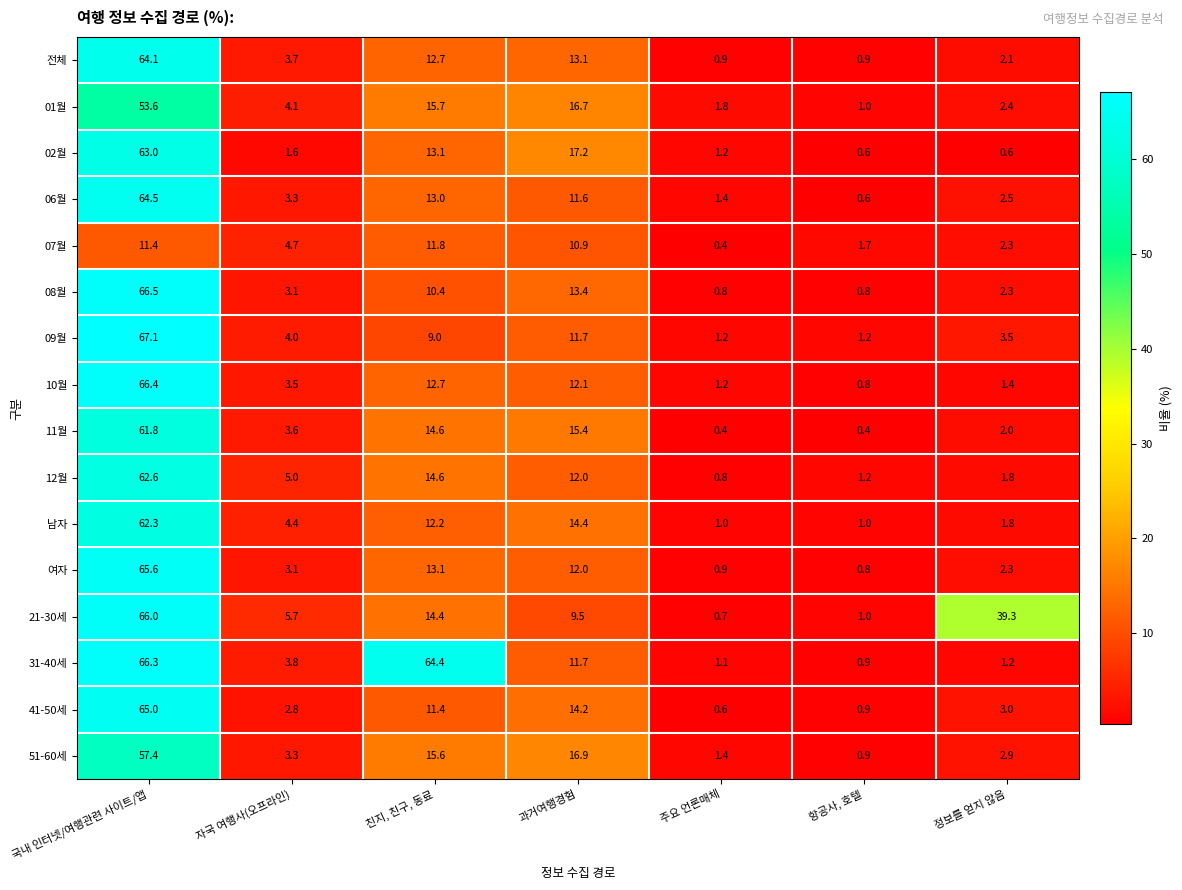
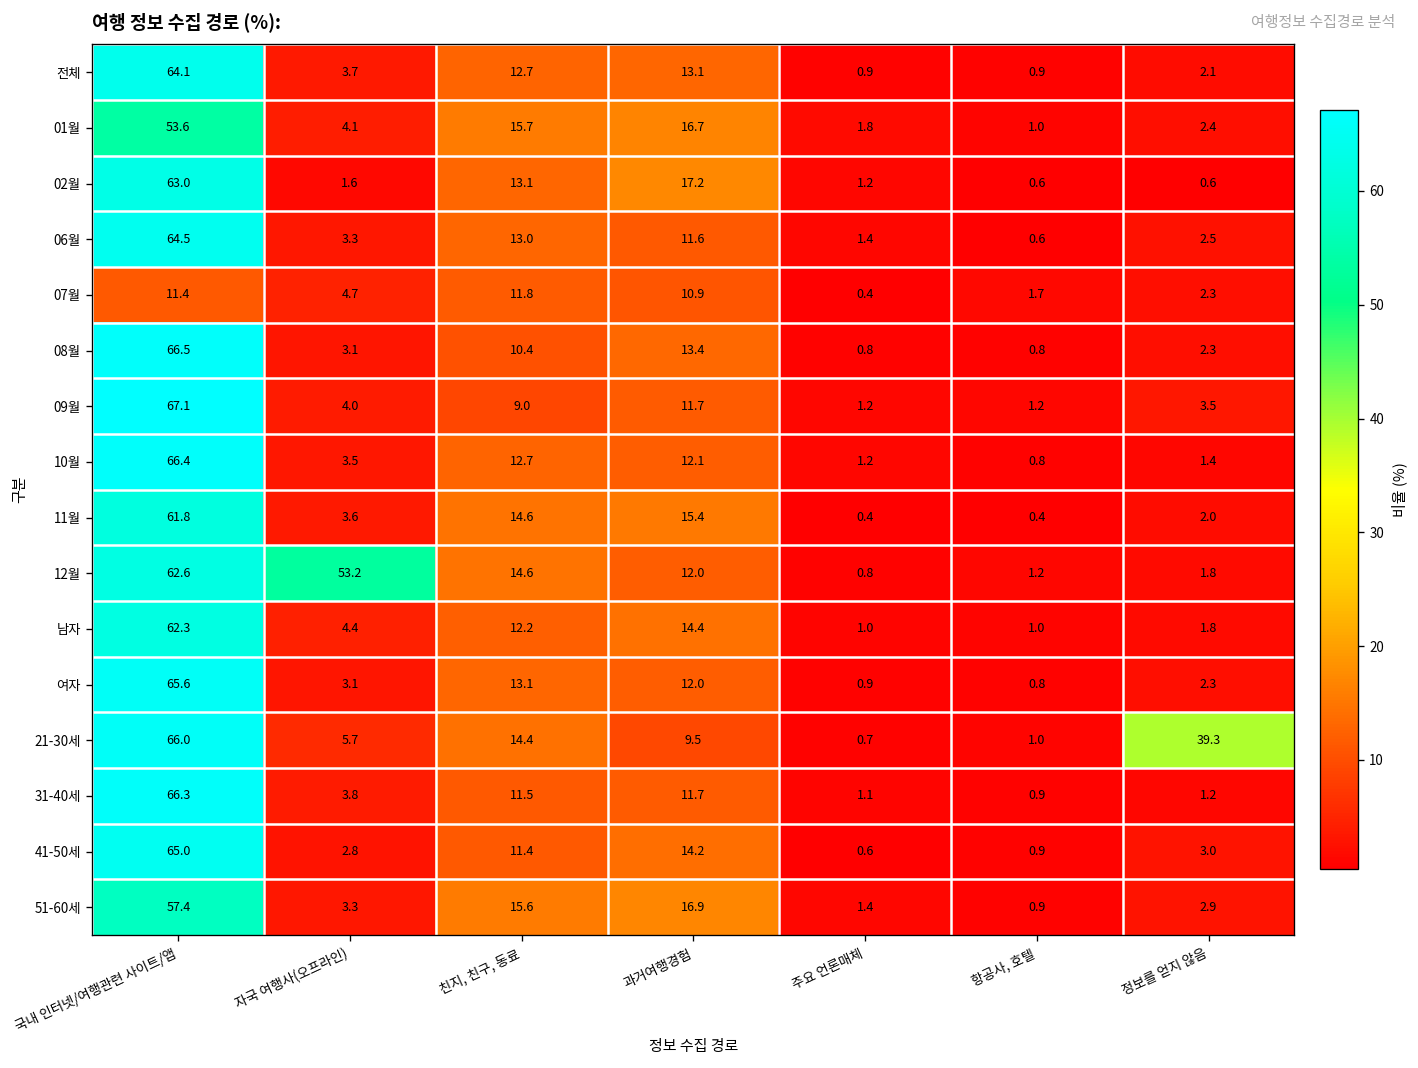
12월, 자국 여행사(오프라인): 5.0 -> 53.2
31-40세, 친지, 친구, 동료: 64.4 -> 11.5
